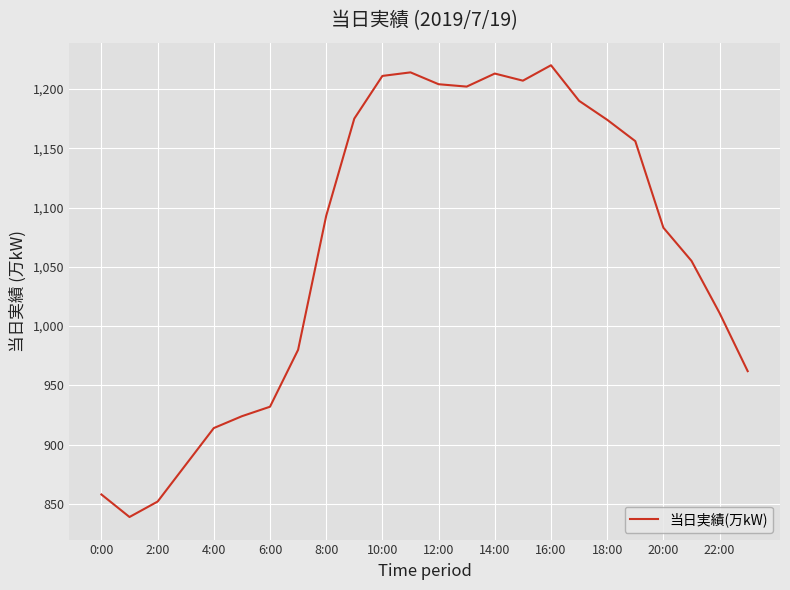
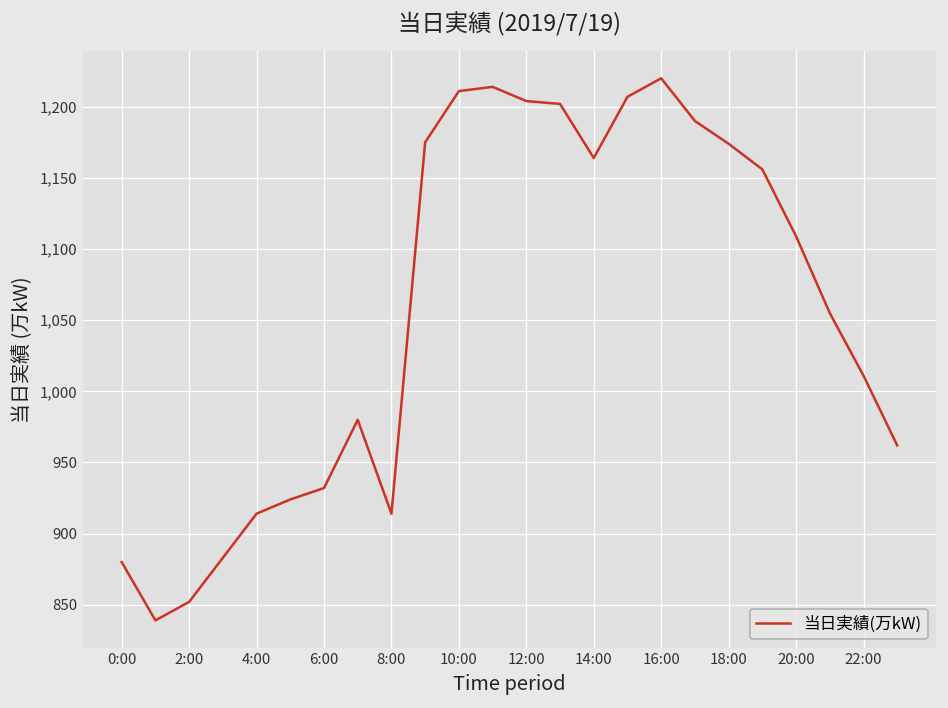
0:00: 858 -> 880
8:00: 1,093 -> 914
14:00: 1,213 -> 1,164
20:00: 1,083 -> 1,109
